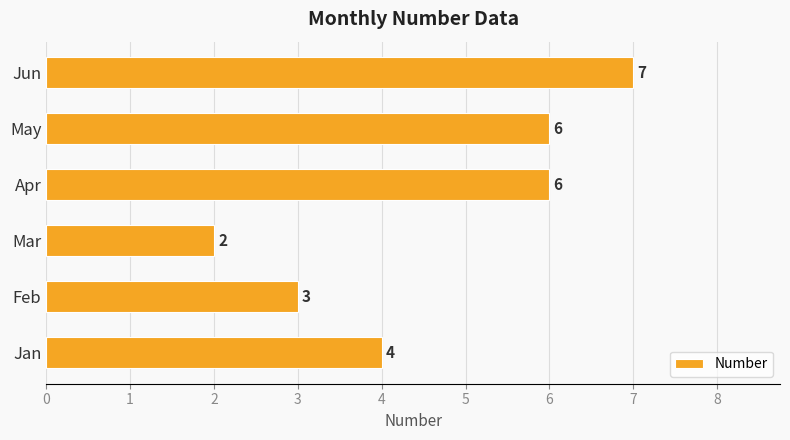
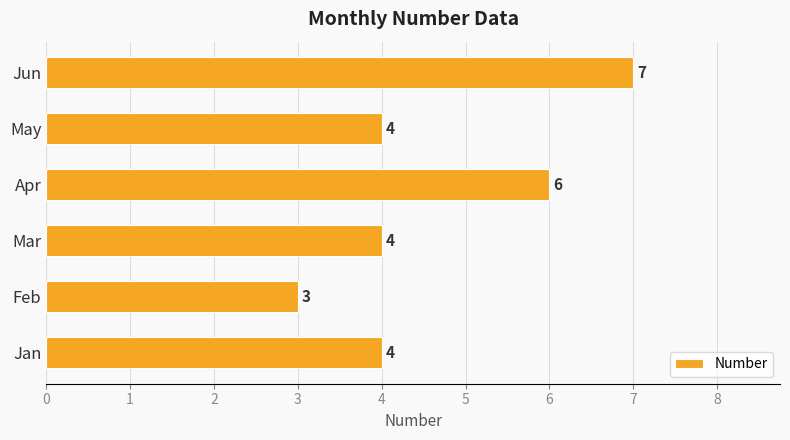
May: 6 -> 4
Mar: 2 -> 4
